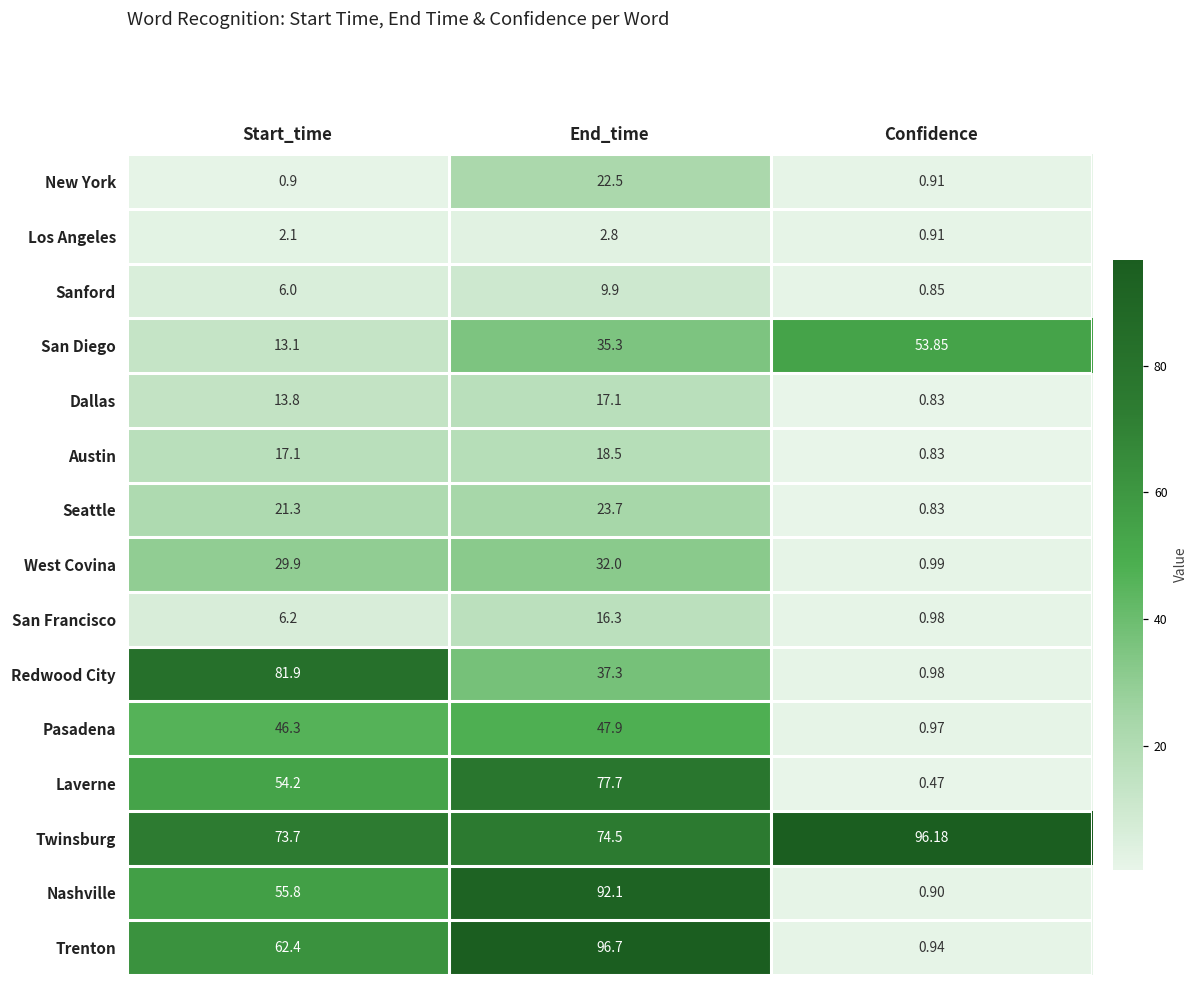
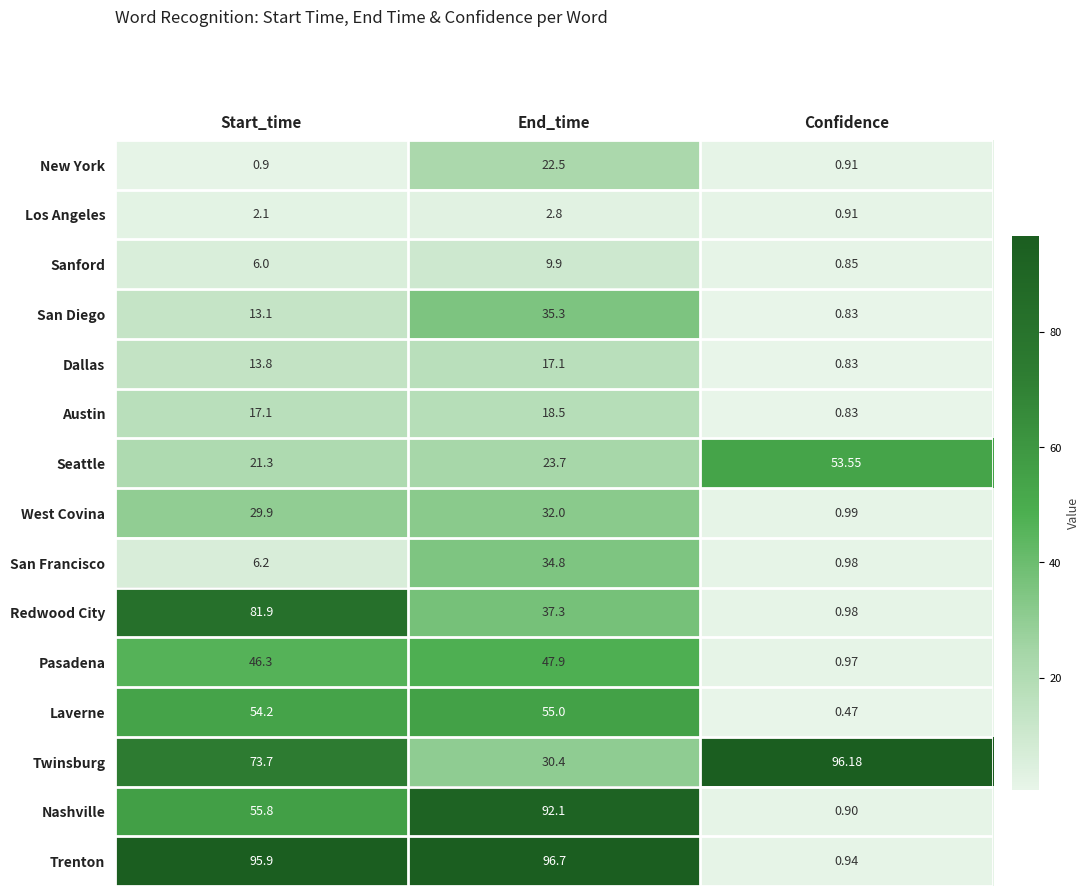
San Diego, Confidence: 53.85 -> 0.83
Seattle, Confidence: 0.83 -> 53.55
San Francisco, End_time: 16.3 -> 34.8
Laverne, End_time: 77.7 -> 55.0
Twinsburg, End_time: 74.5 -> 30.4
Trenton, Start_time: 62.4 -> 95.9
